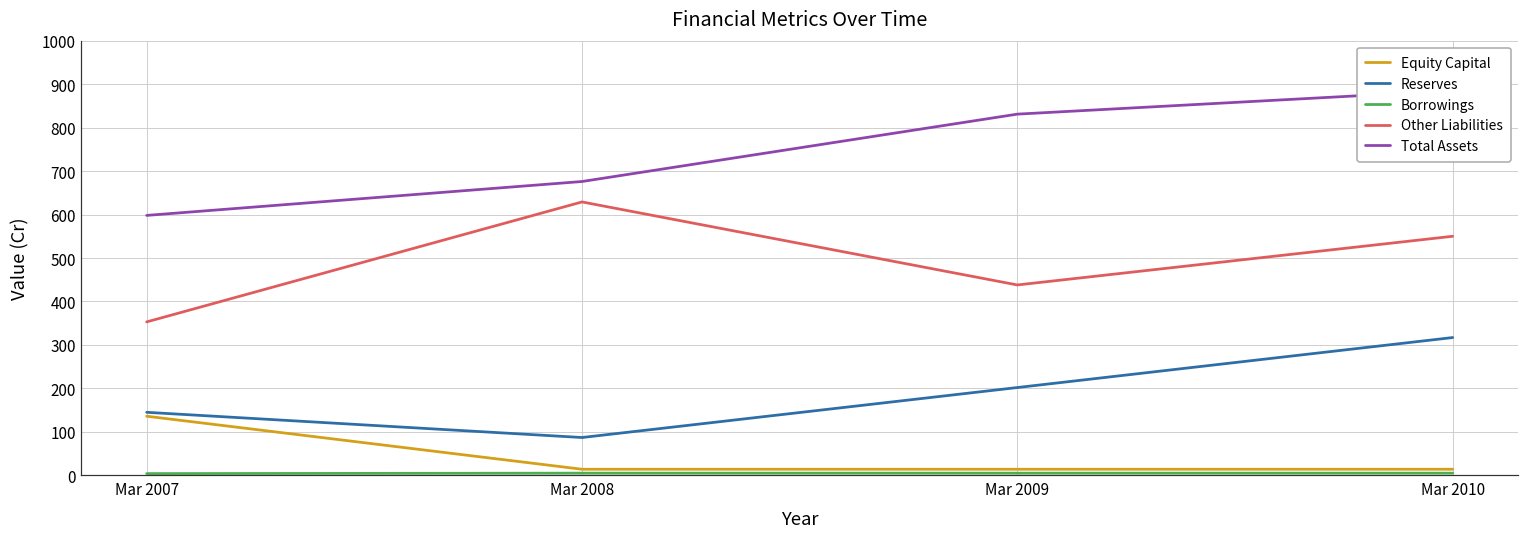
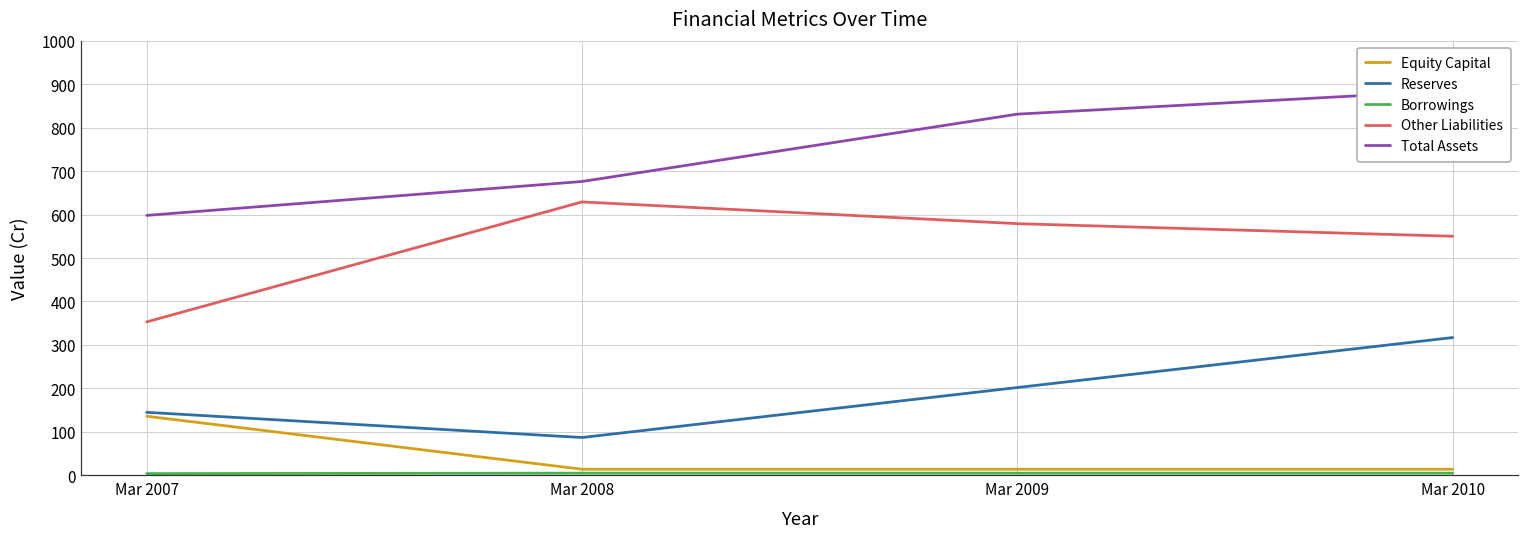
Other Liabilities, Mar 2009: 440 -> 580
